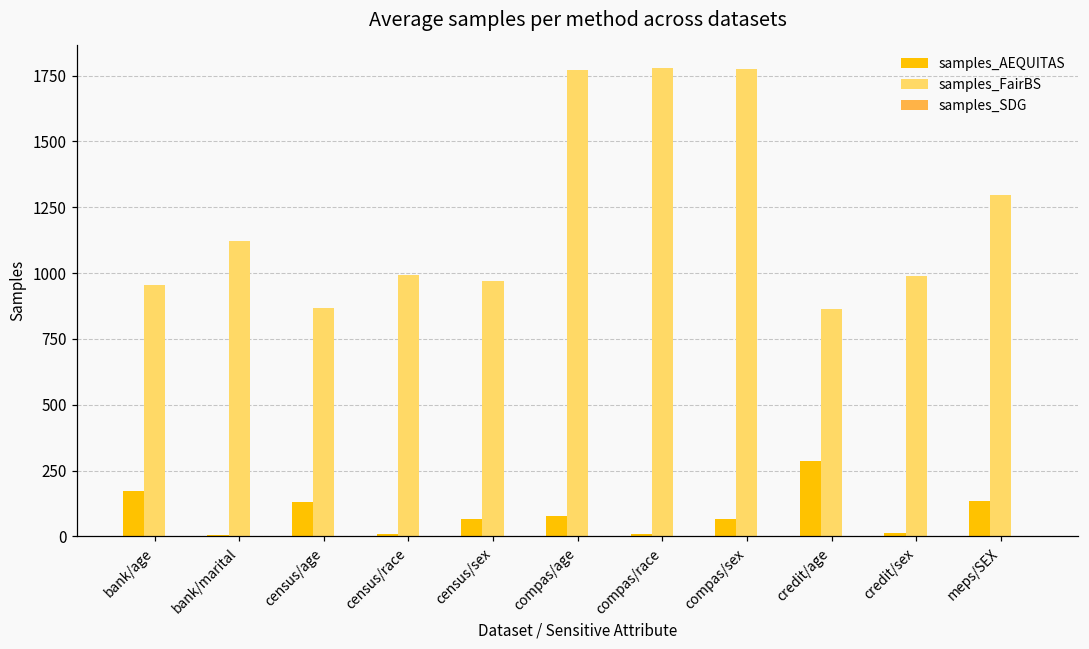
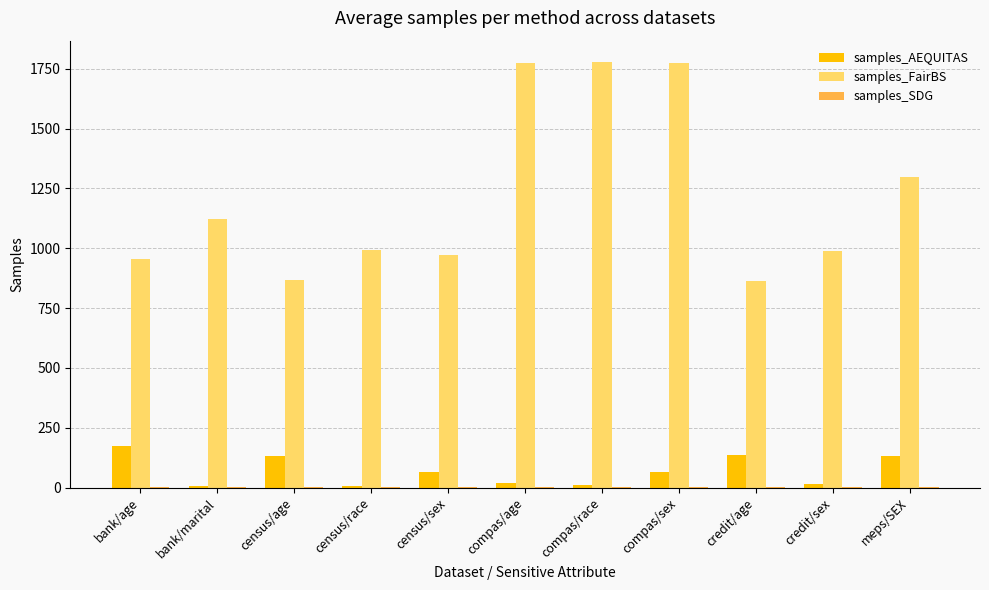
samples_AEQUITAS, compas/age: 80 -> 20
samples_AEQUITAS, credit/age: 290 -> 140
